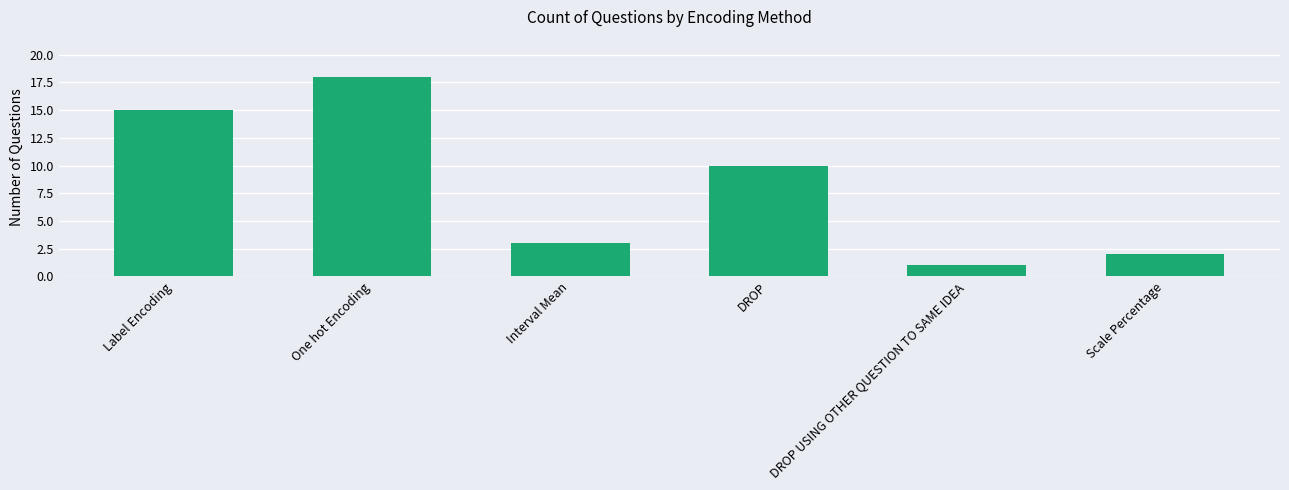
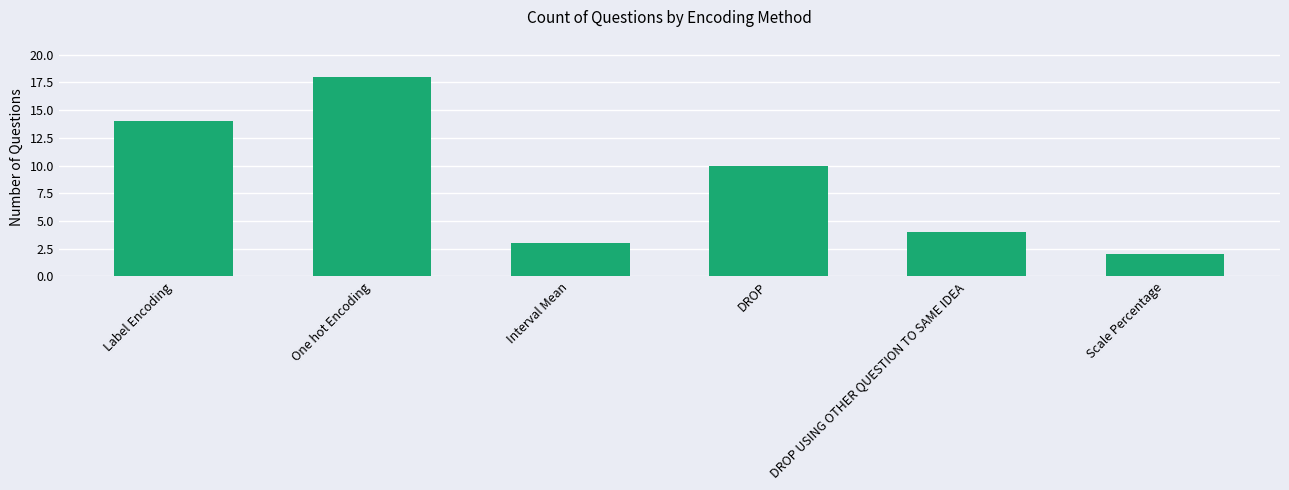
Label Encoding: 15 -> 14
DROP USING OTHER QUESTION TO SAME IDEA: 1 -> 4
